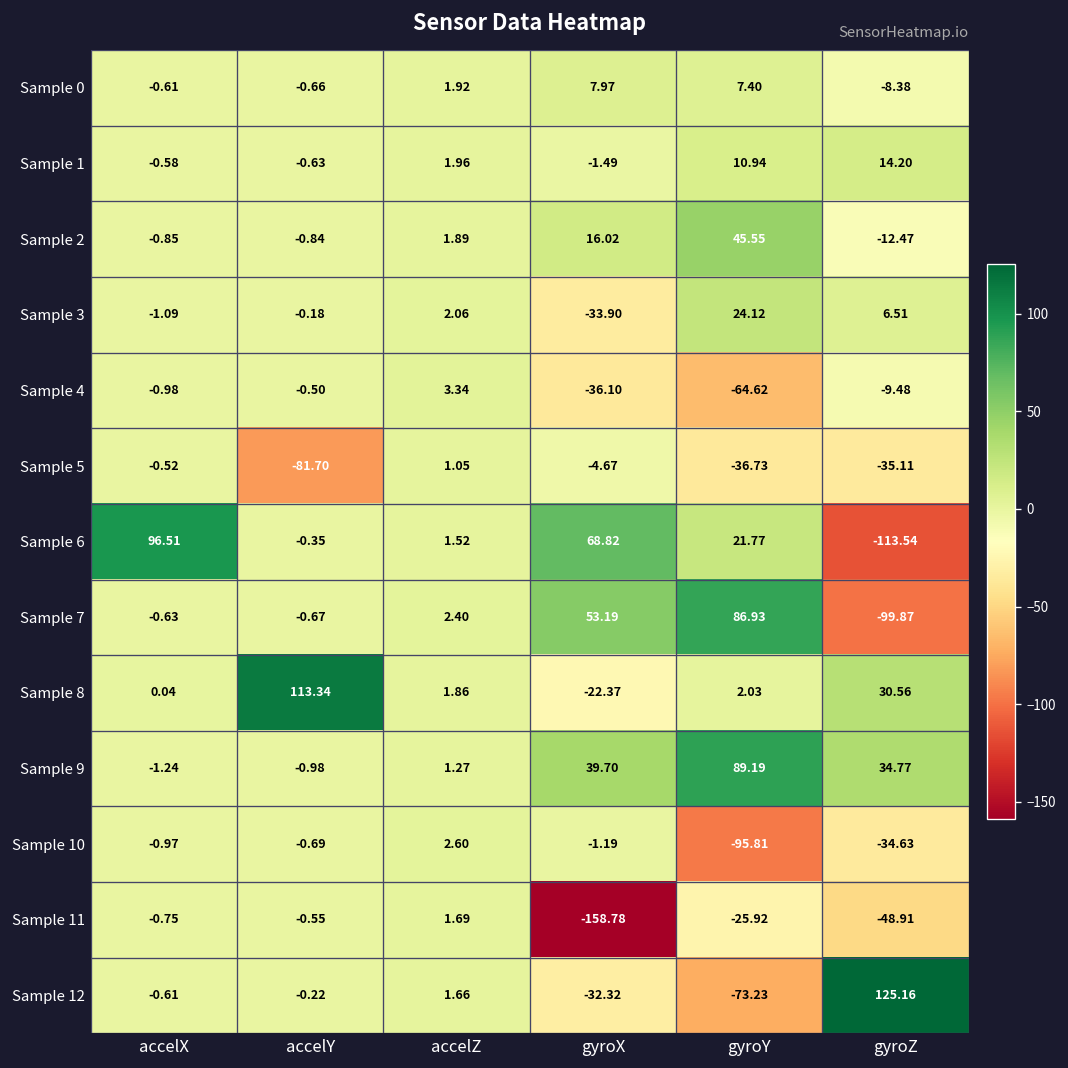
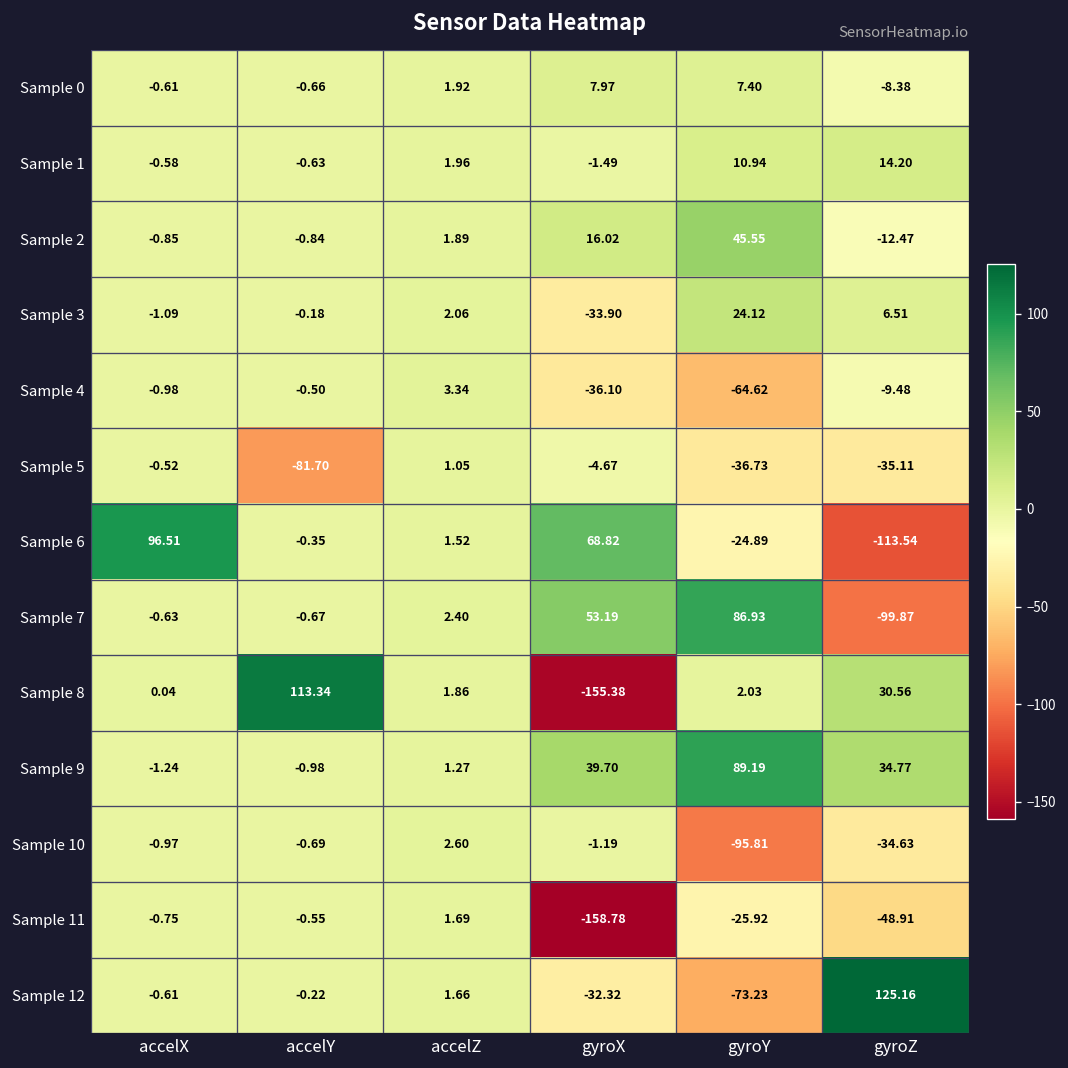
Sample 6, gyroY: 21.77 -> -24.89
Sample 8, gyroX: -22.37 -> -155.38
